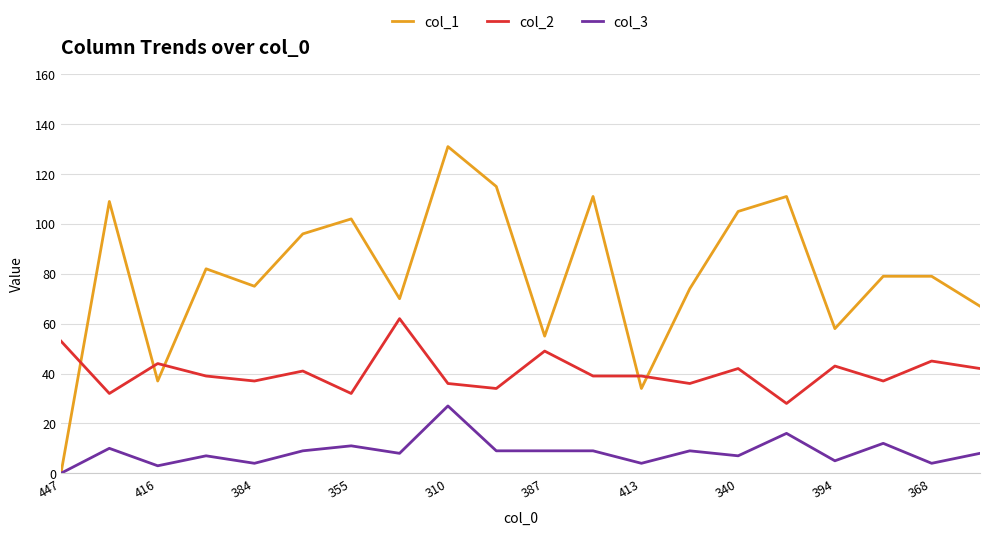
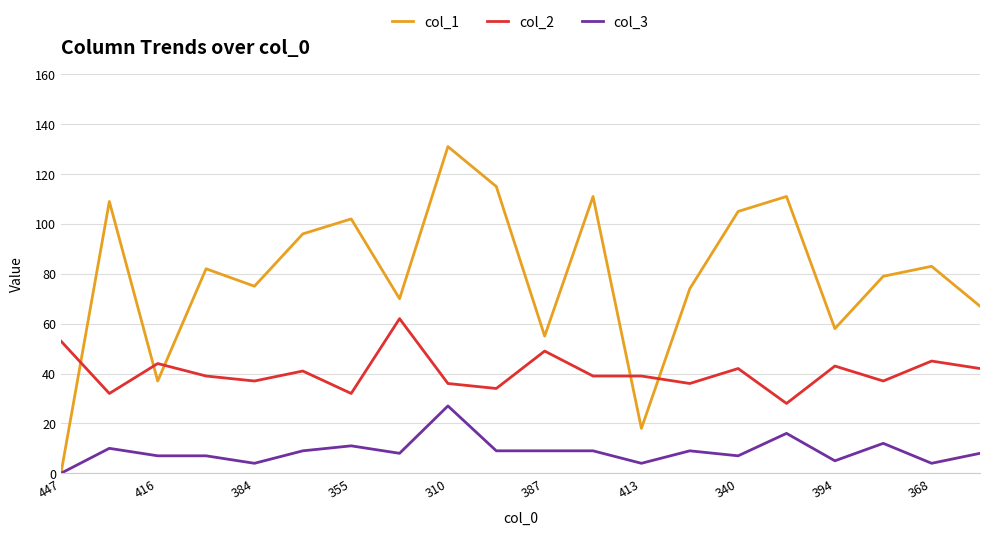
col_3, 416: 3 -> 7
col_1, 413: 34 -> 18
col_1, 368: 79 -> 83
